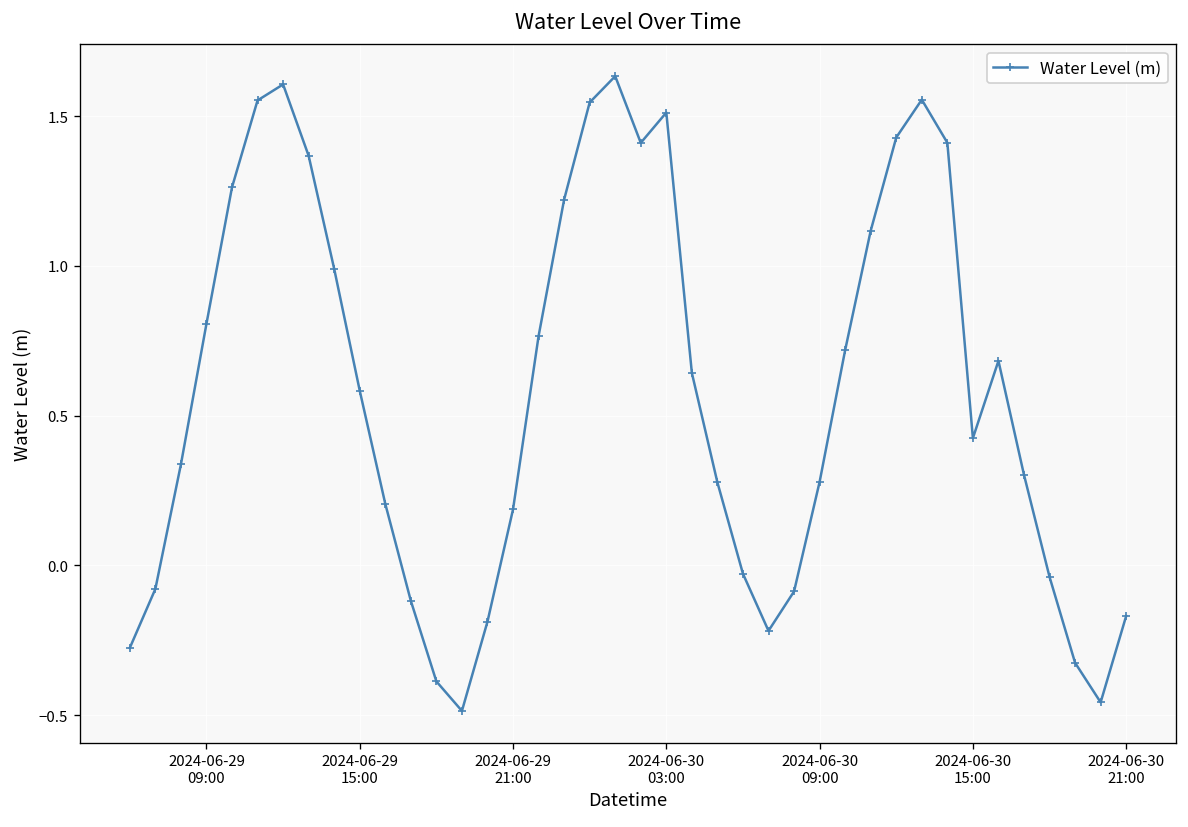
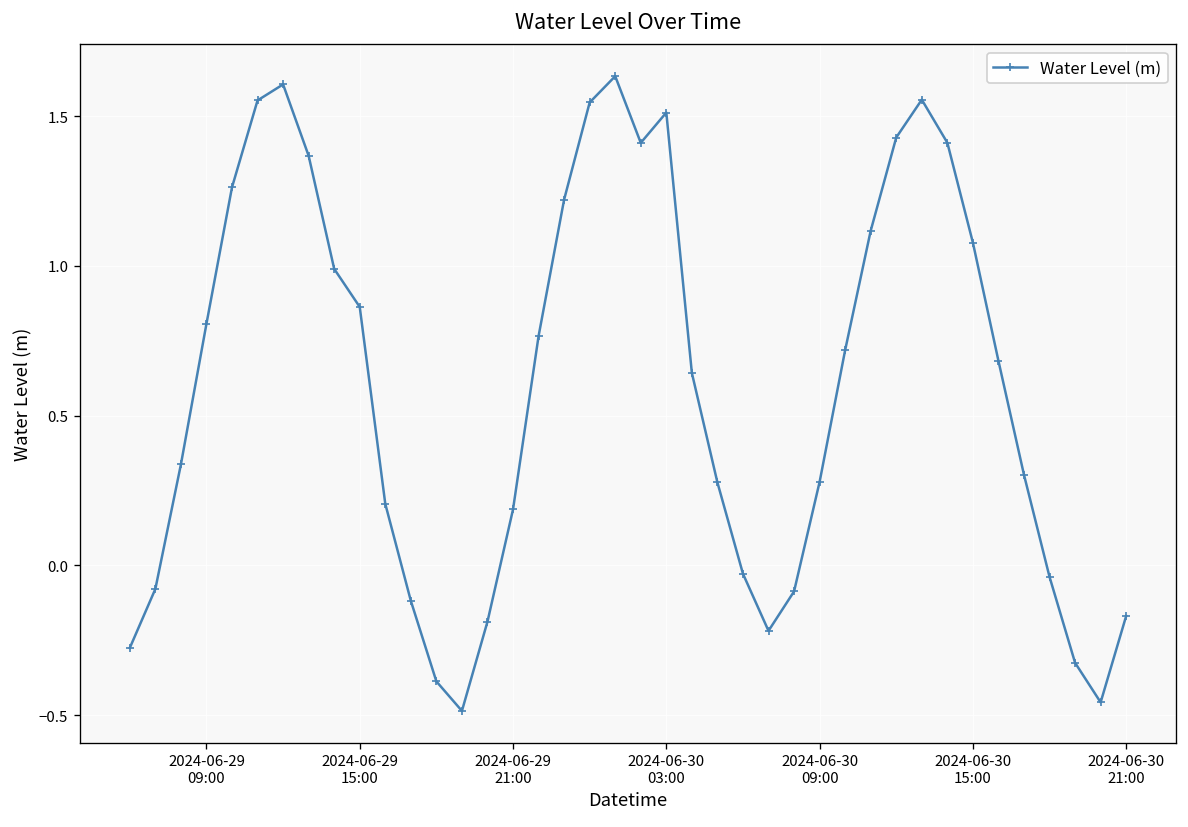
2024-06-29 15:00: 0.58 -> 0.86
2024-06-30 15:00: 0.42 -> 1.08
